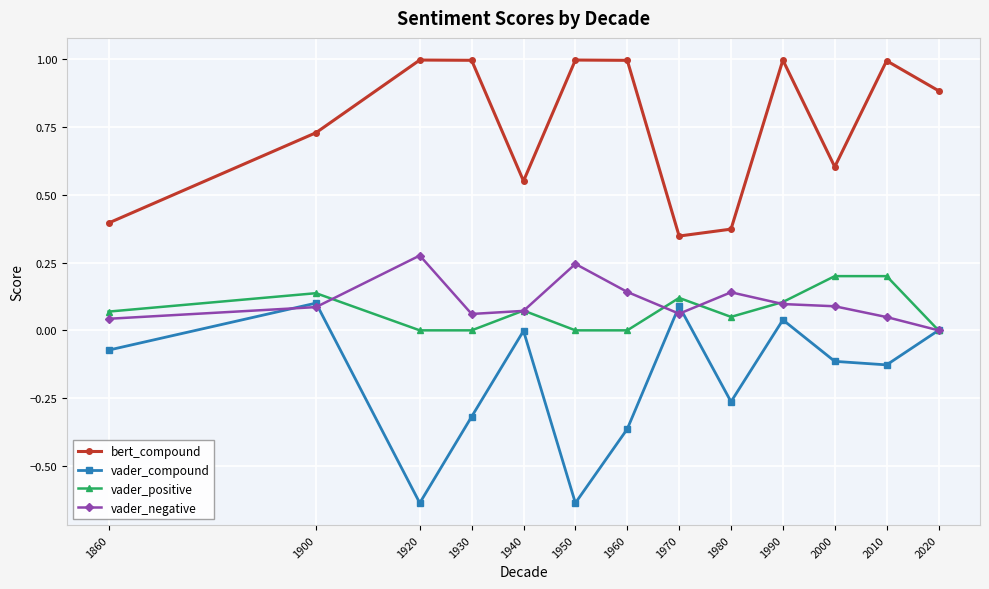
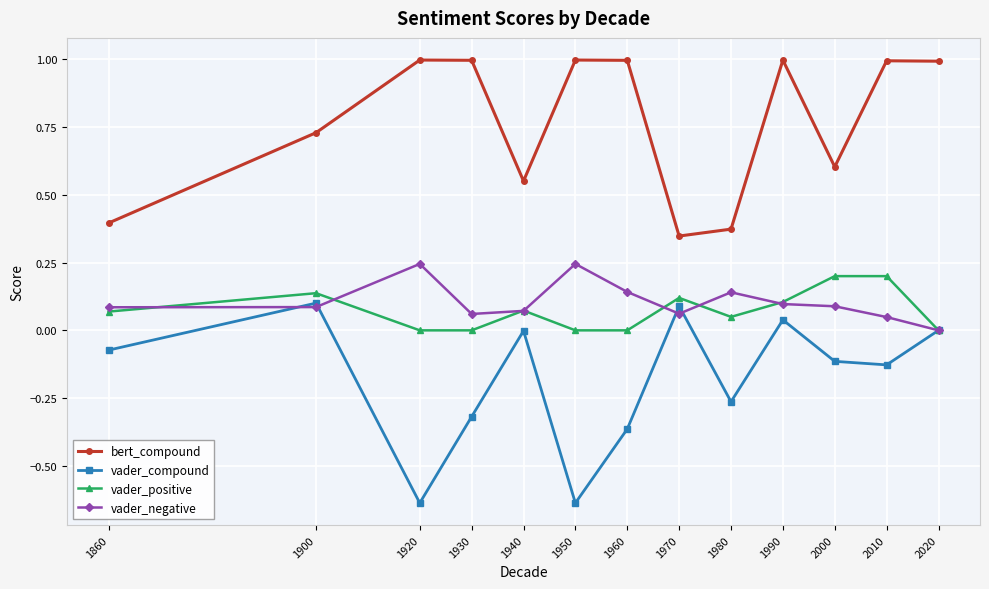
vader_negative, 1860: 0.04 -> 0.09
vader_negative, 1920: 0.28 -> 0.25
bert_compound, 2020: 0.88 -> 0.99
